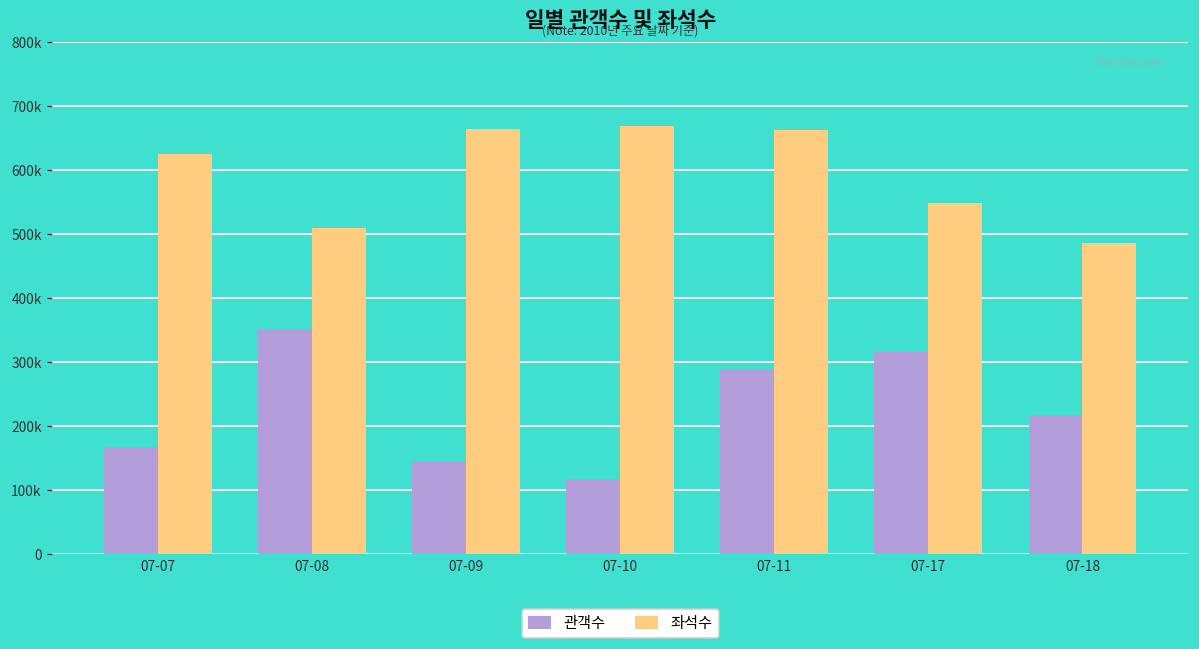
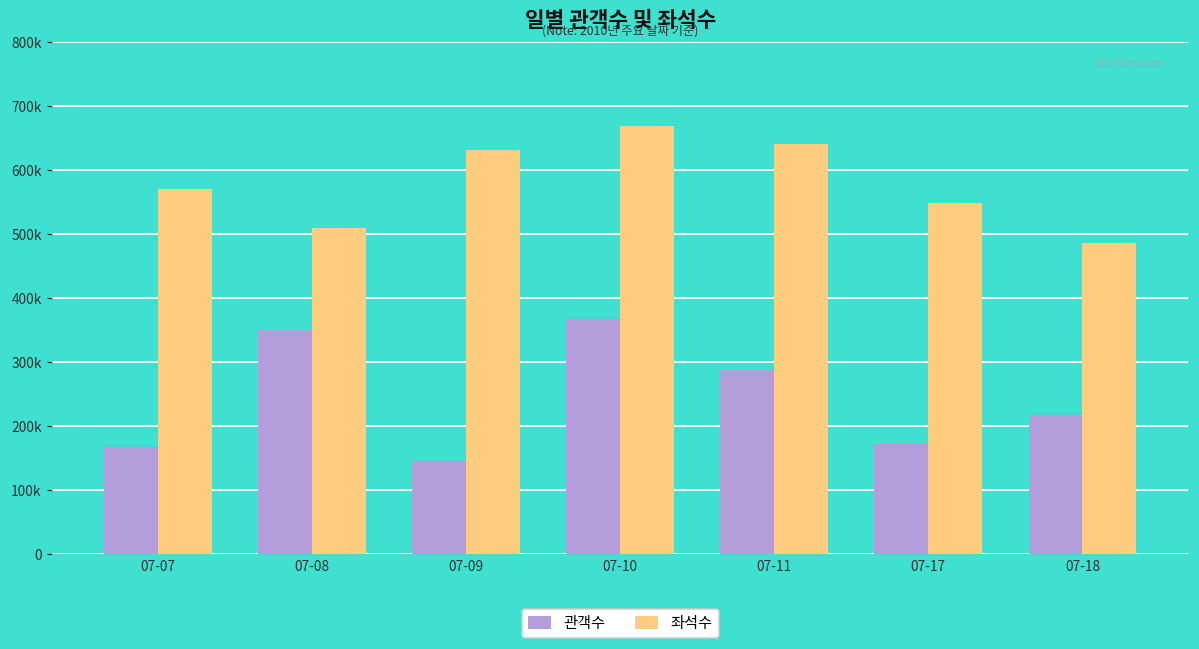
좌석수, 07-07: 630000 -> 570000
좌석수, 07-09: 660000 -> 630000
관객수, 07-10: 120000 -> 370000
좌석수, 07-11: 660000 -> 640000
관객수, 07-17: 320000 -> 170000
